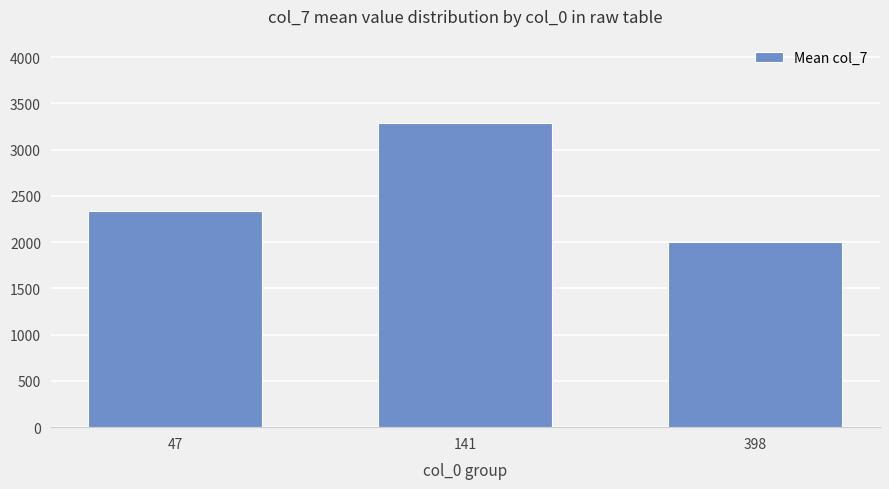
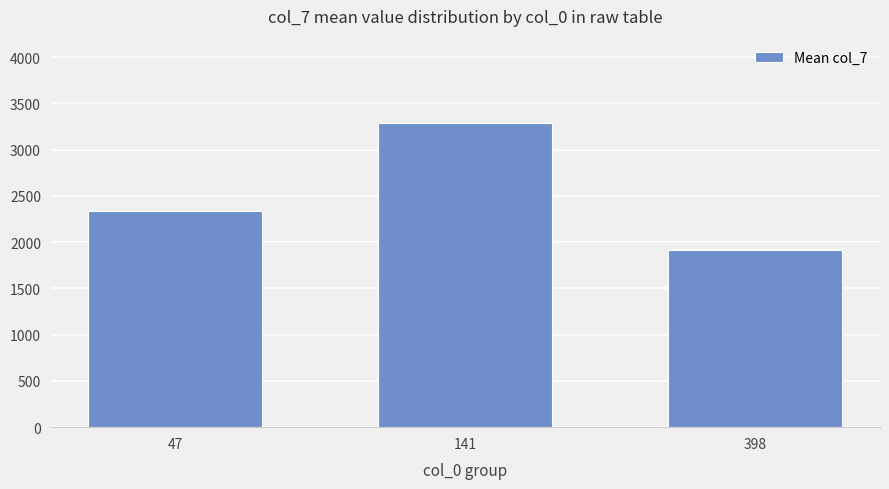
398: 2000 -> 1900
